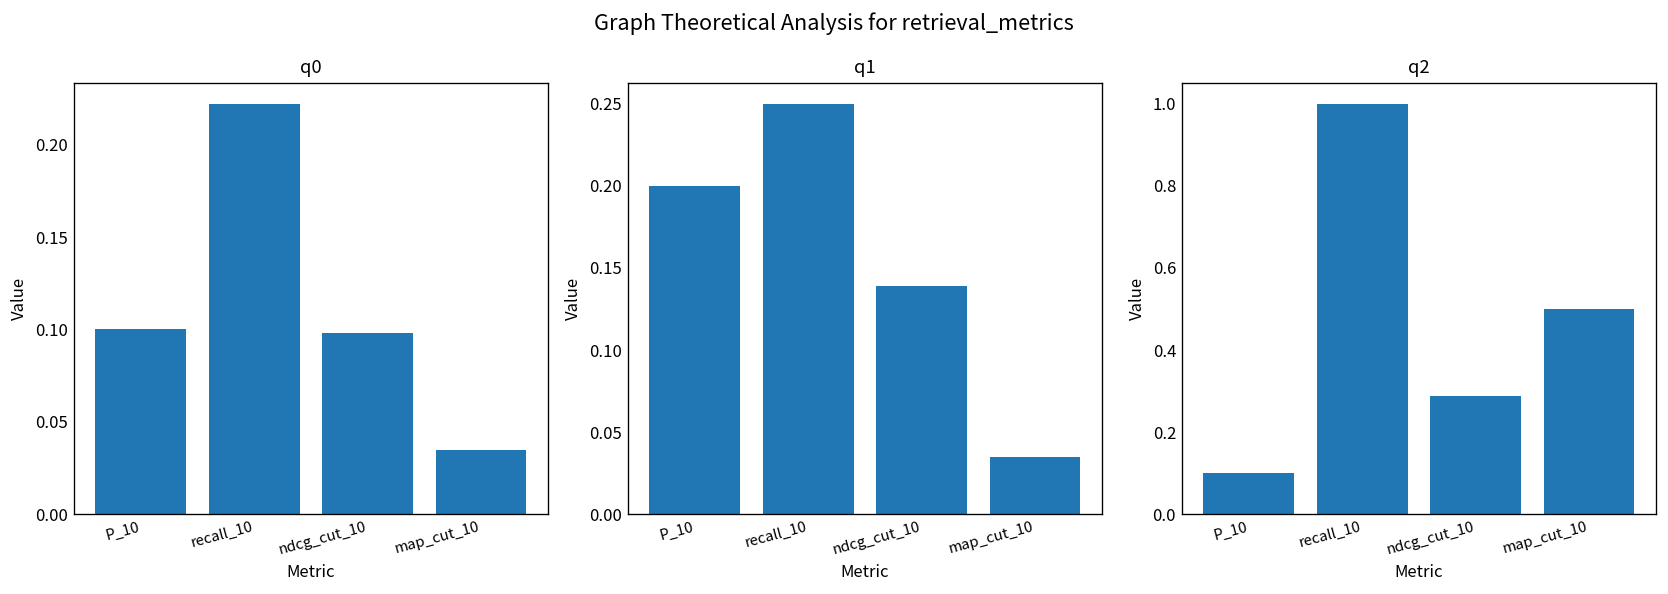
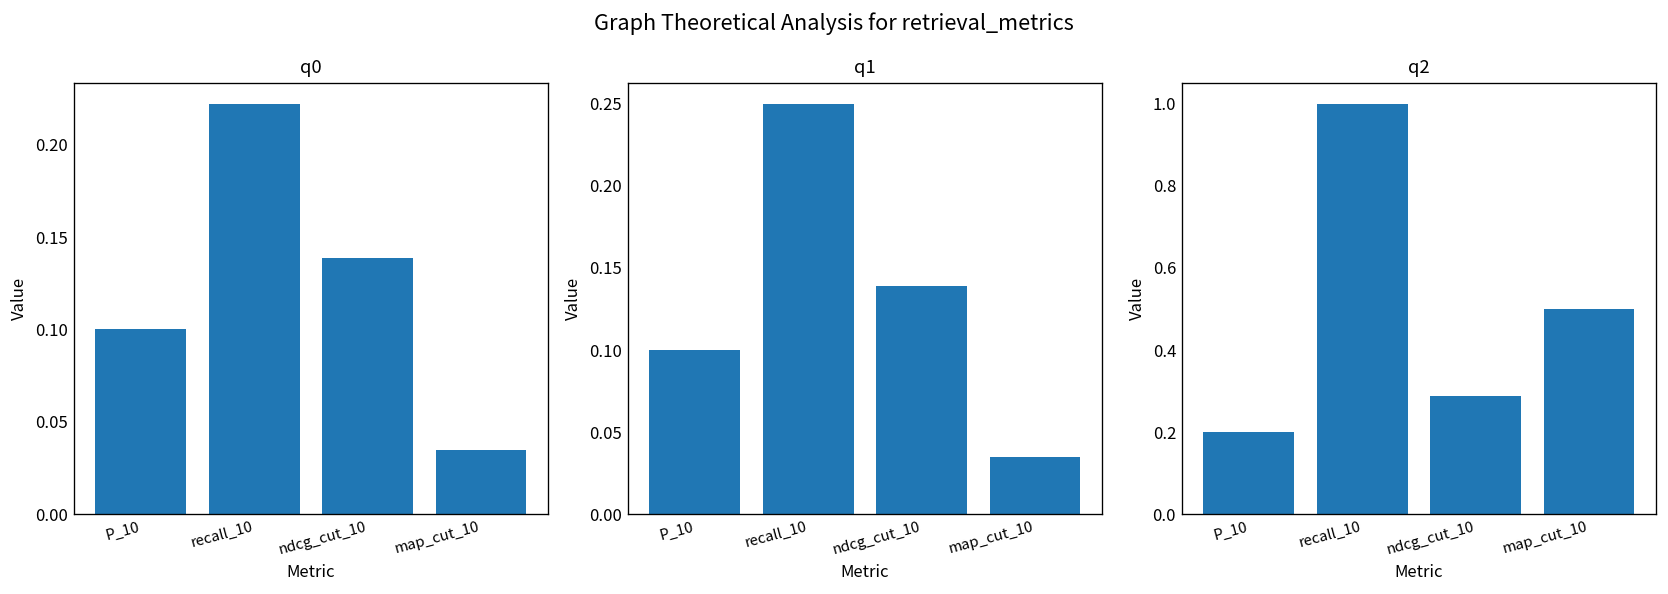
q0, ndcg_cut_10: 0.098 -> 0.139
q1, P_10: 0.2 -> 0.1
q2, P_10: 0.1 -> 0.2
